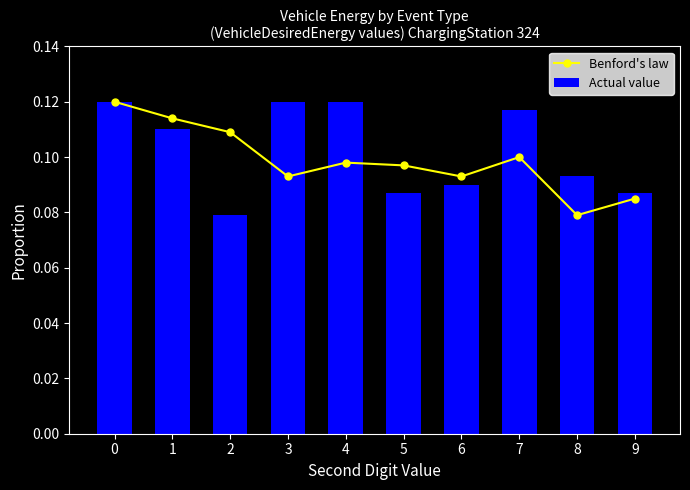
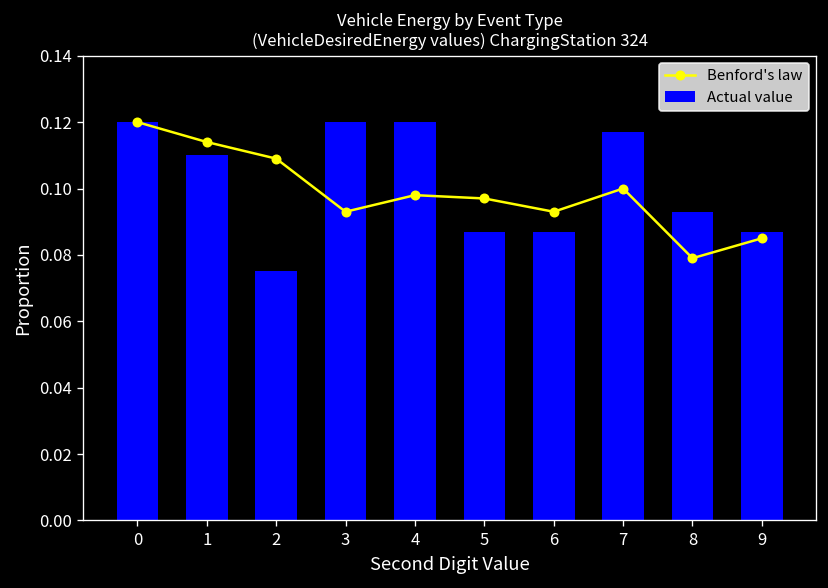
Actual value, 2: 0.079 -> 0.075
Actual value, 6: 0.090 -> 0.087
